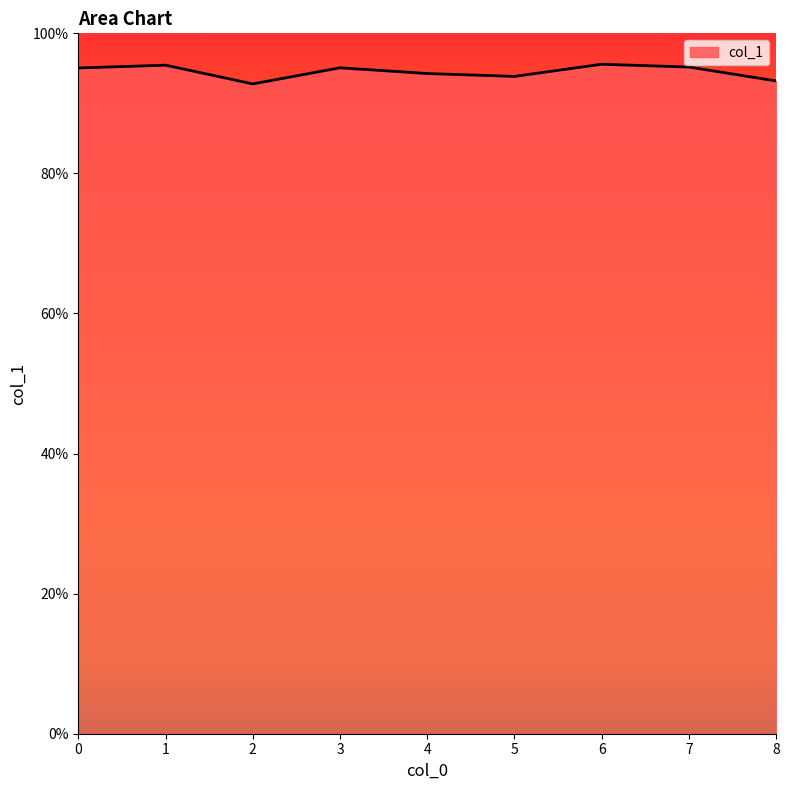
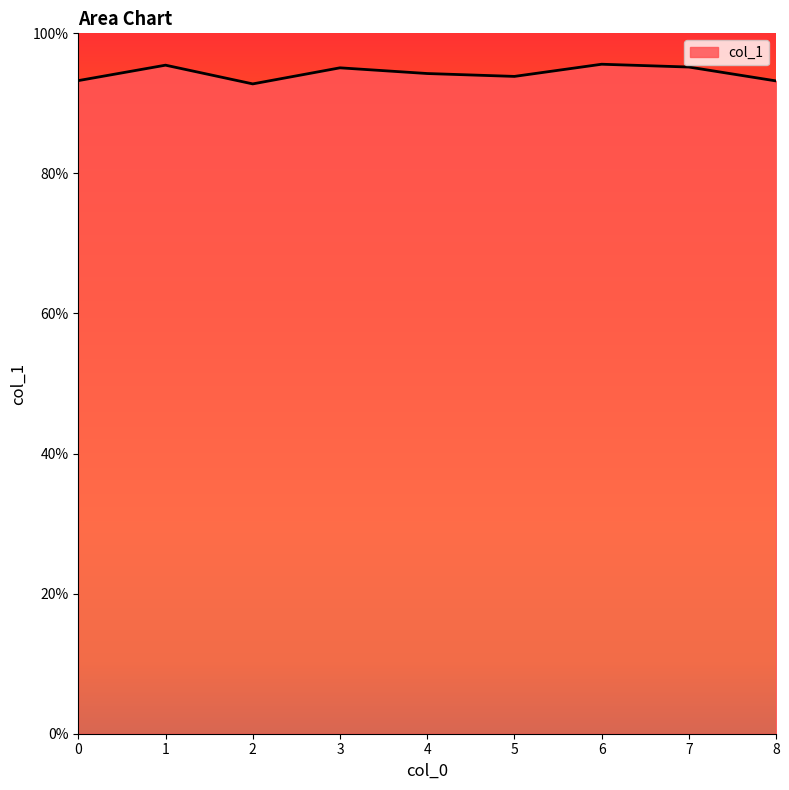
0: 95% -> 93%
